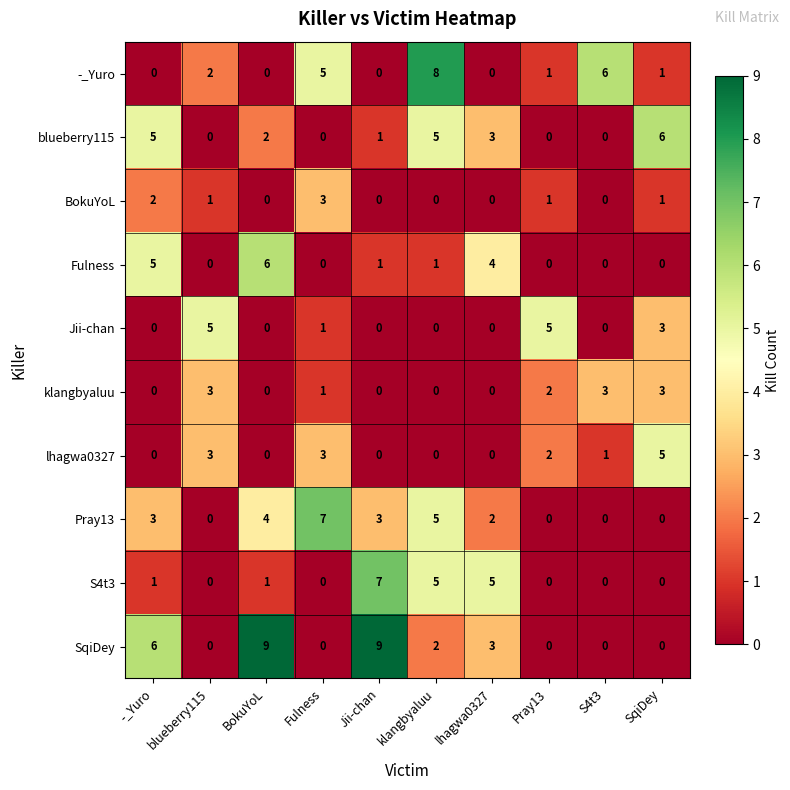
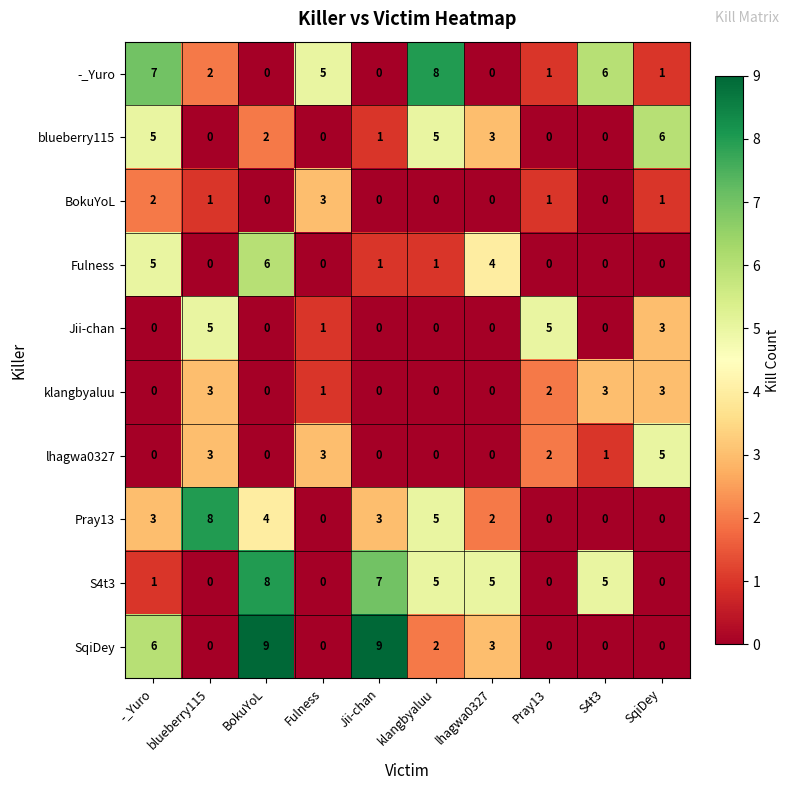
-_Yuro, -_Yuro: 0 -> 7
Pray13, blueberry115: 0 -> 8
Pray13, Fulness: 7 -> 0
S4t3, BokuYoL: 1 -> 8
S4t3, S4t3: 0 -> 5
